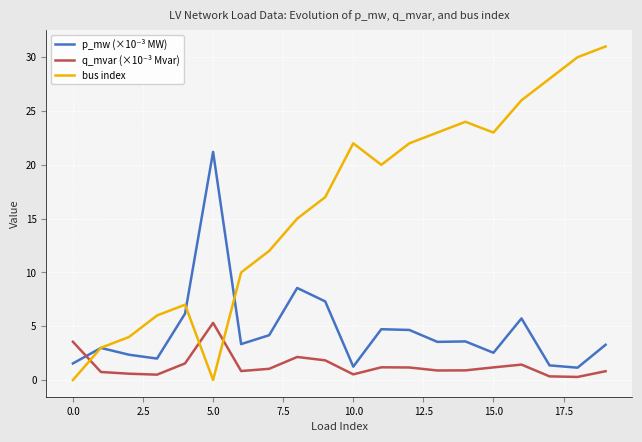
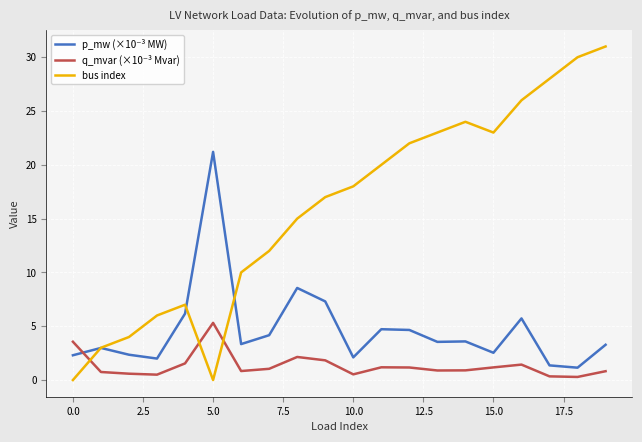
p_mw (×10⁻³ MW), 0.0: 1.5 -> 2.3
p_mw (×10⁻³ MW), 10.0: 1.2 -> 2.1
bus index, 10.0: 22 -> 18
